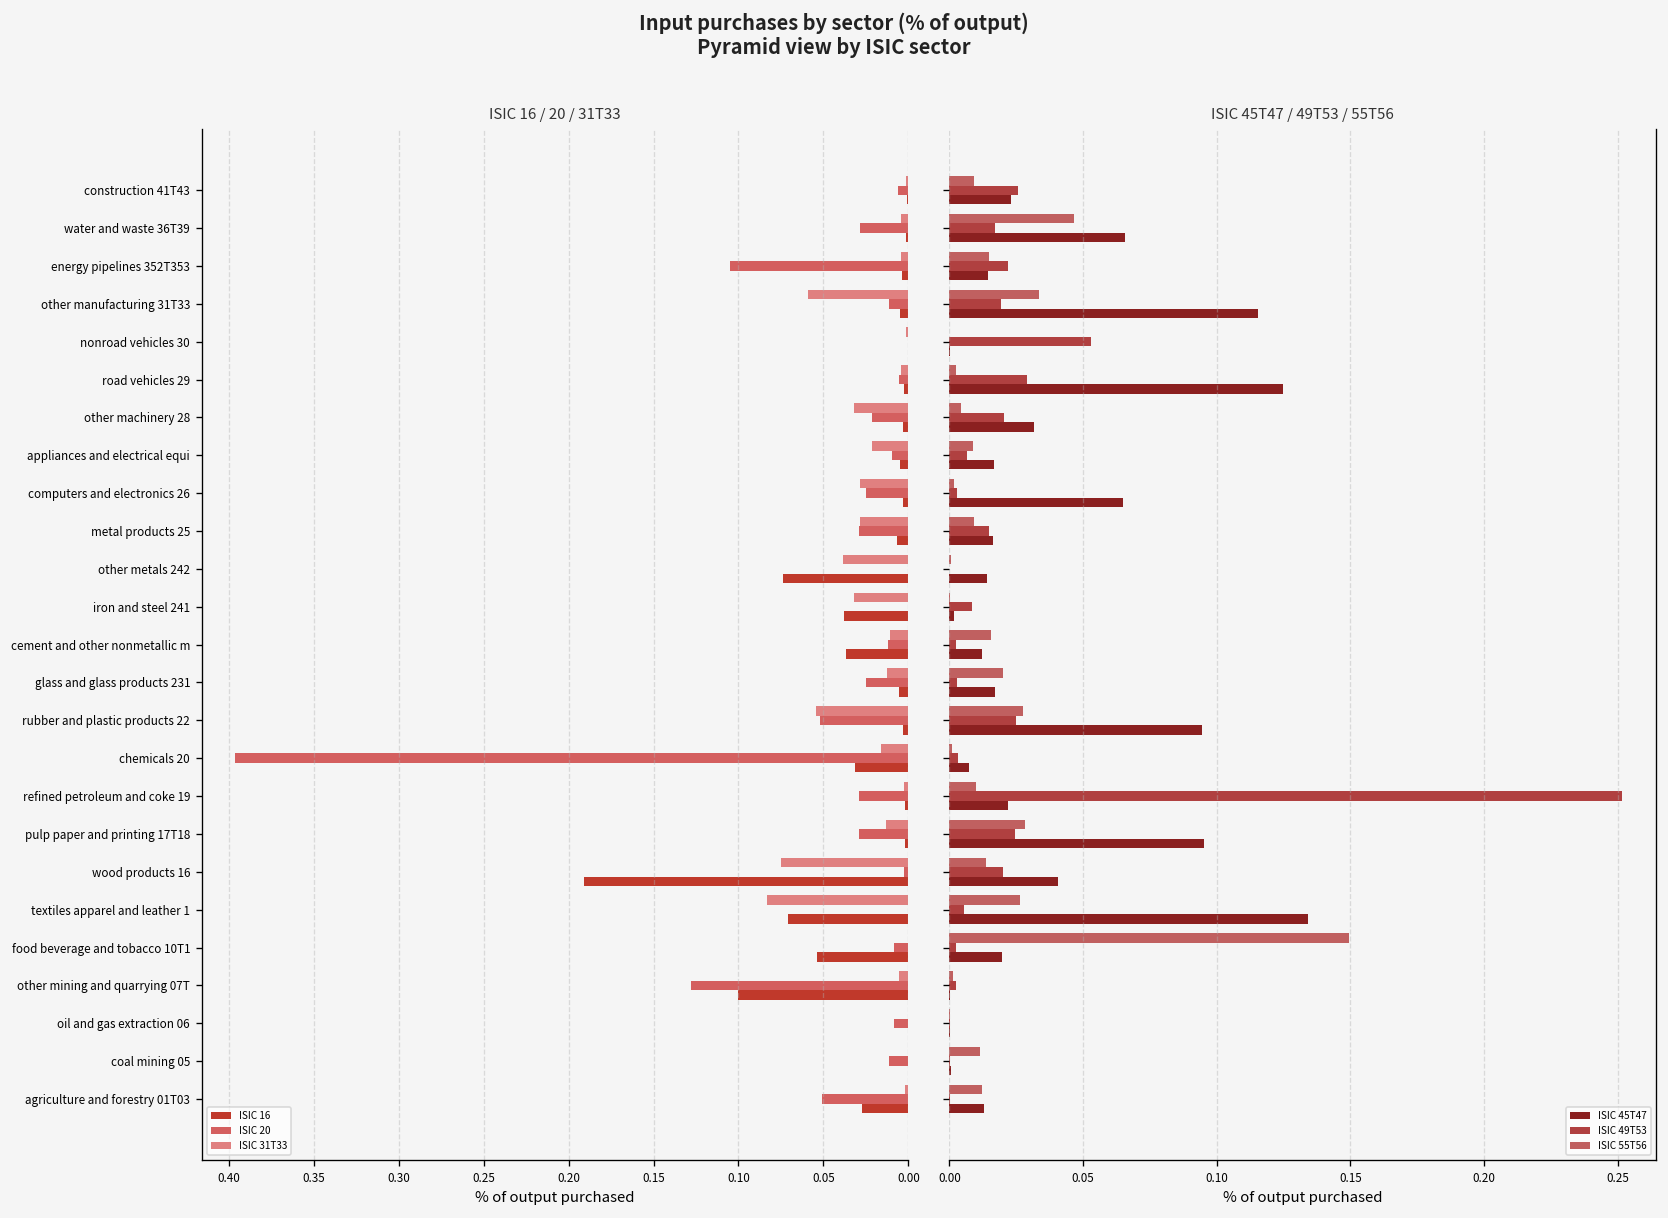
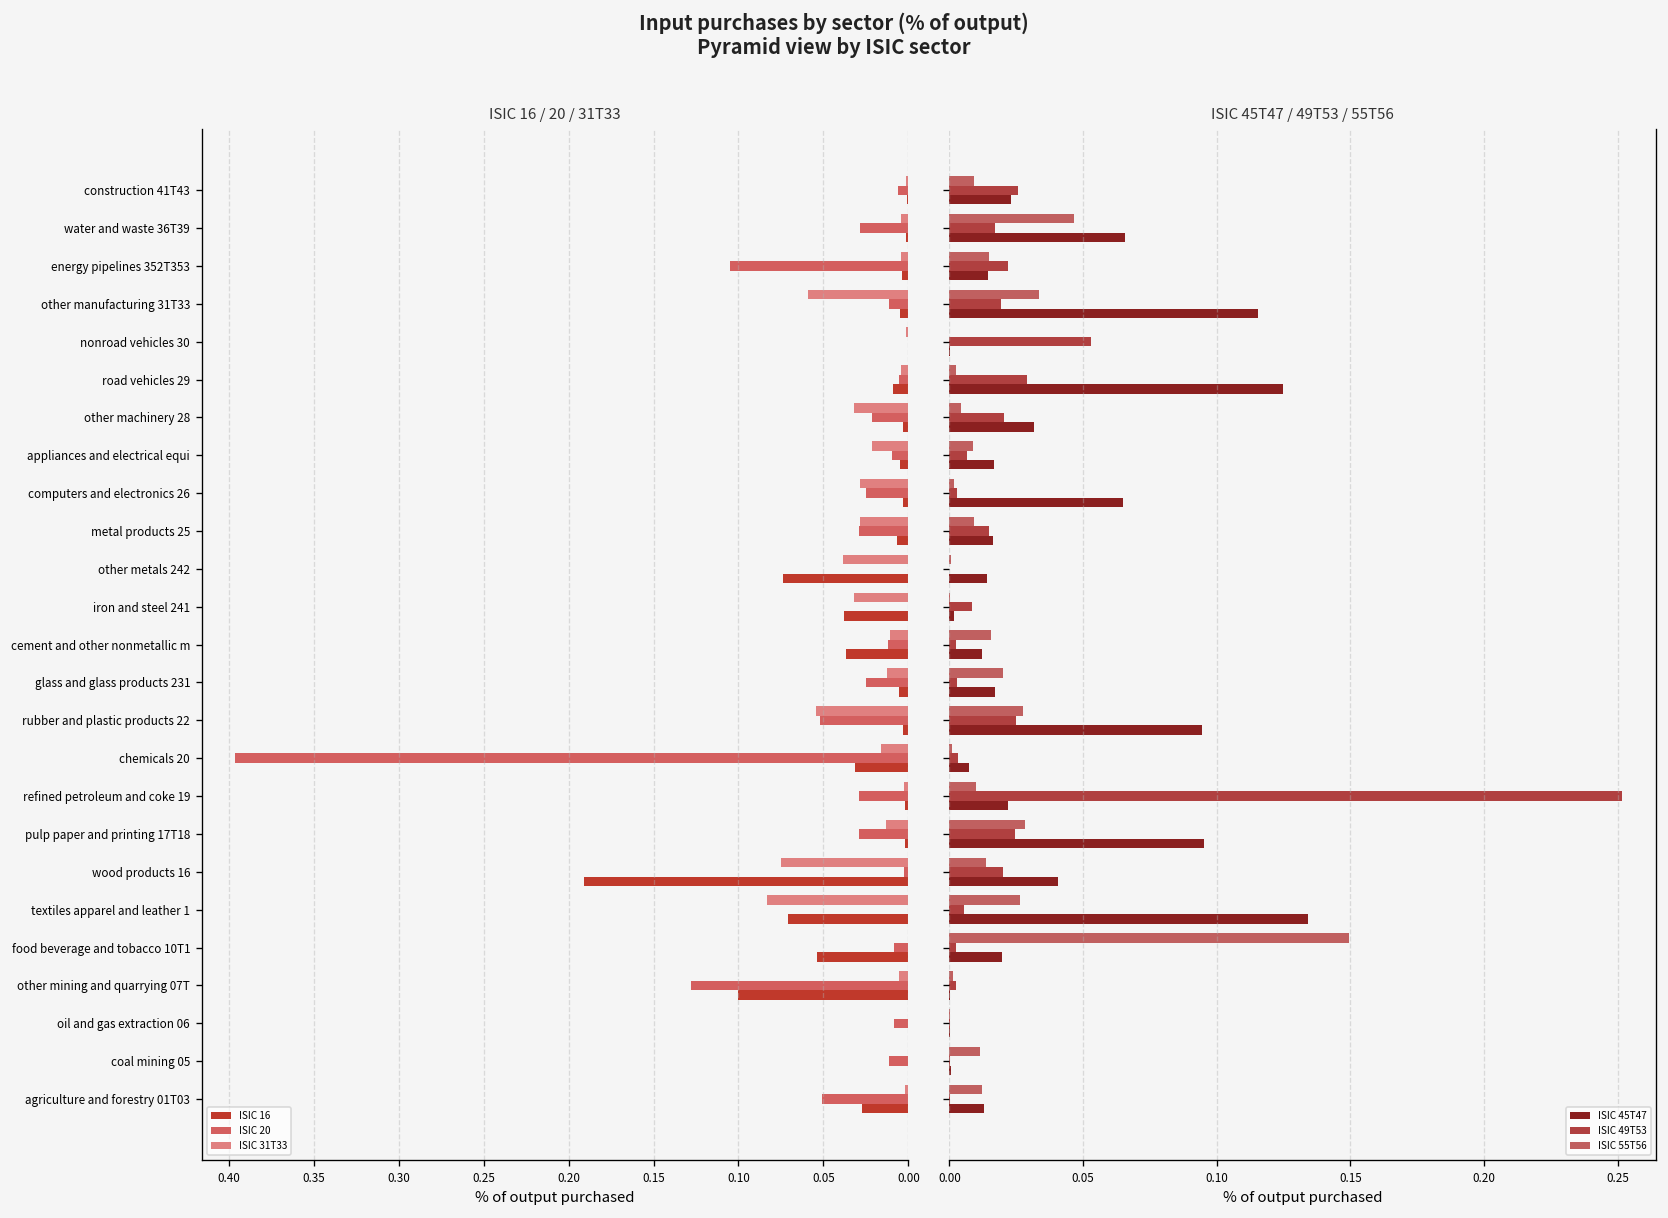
ISIC 16 / 20 / 31T33, ISIC 16, road vehicles 29: 0.002 -> 0.009
